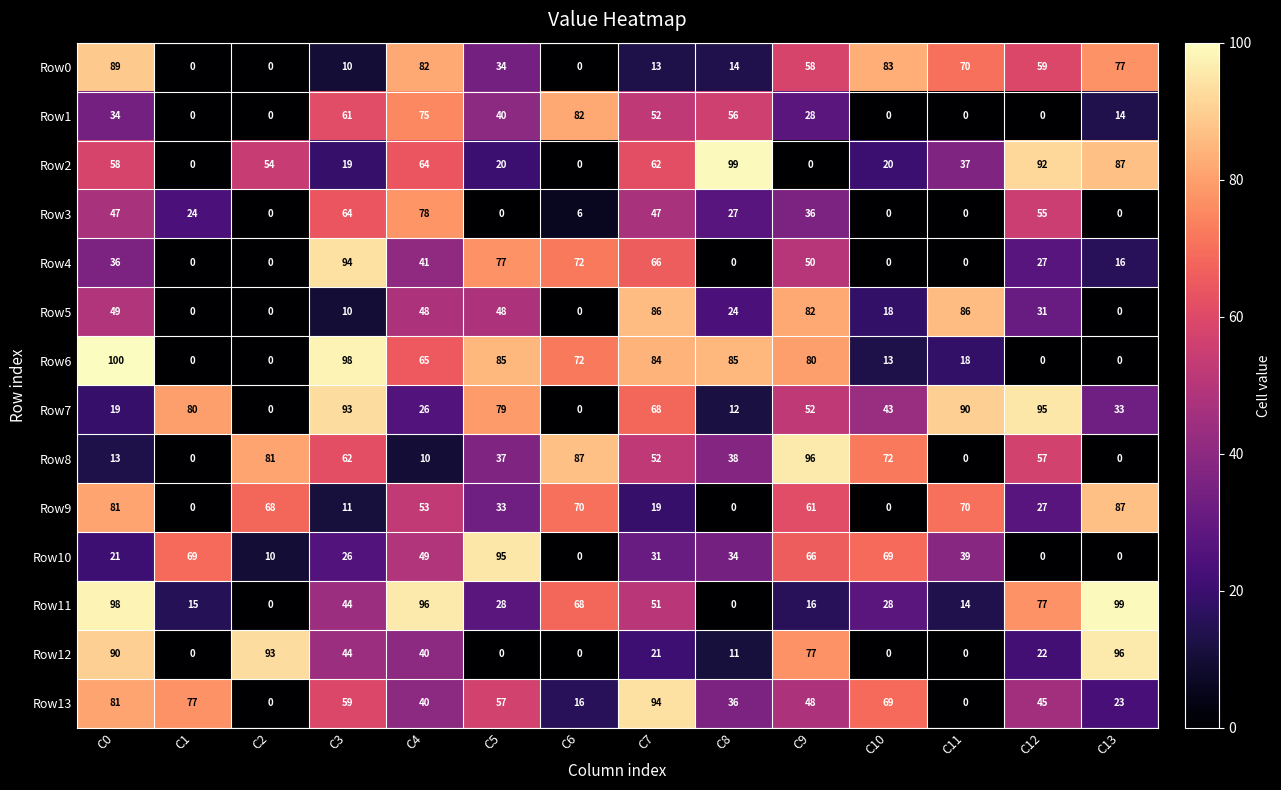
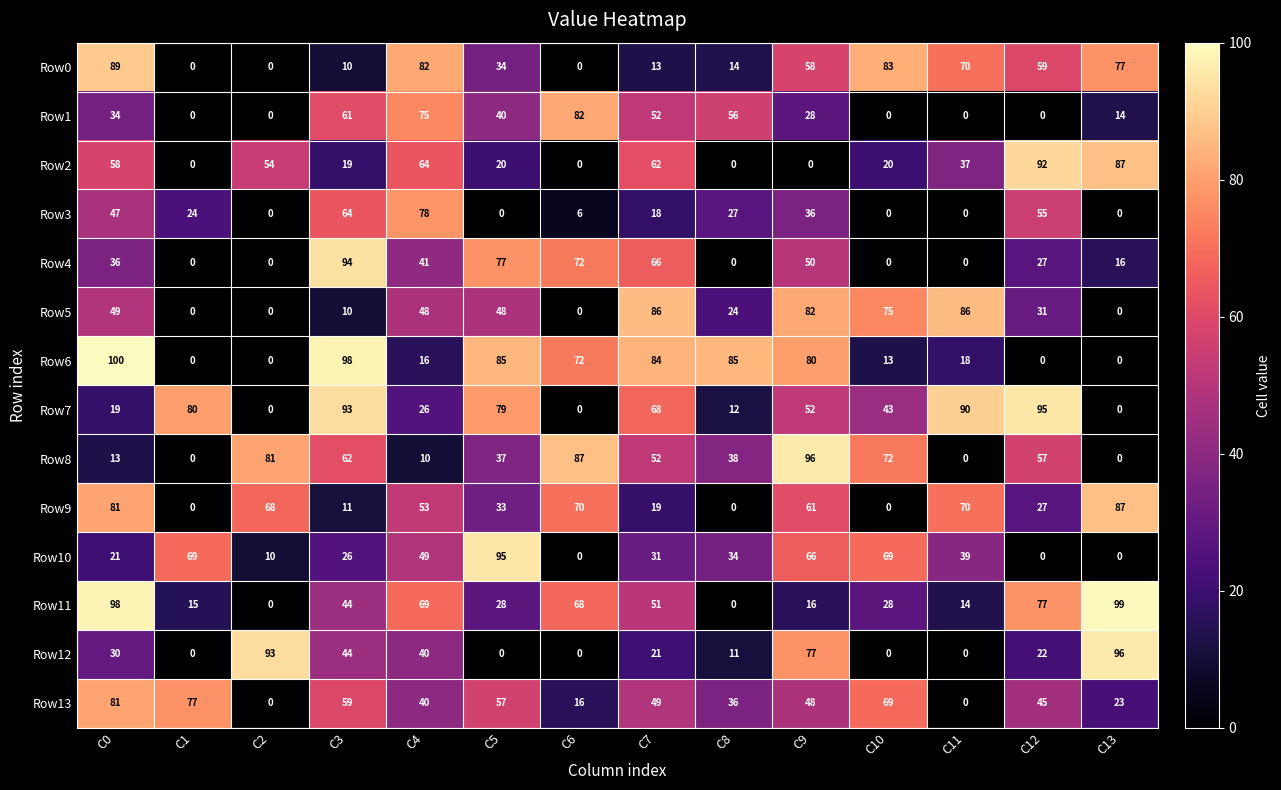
Row2, C8: 99 -> 0
Row3, C7: 47 -> 18
Row5, C10: 18 -> 75
Row6, C4: 65 -> 16
Row7, C13: 33 -> 0
Row11, C4: 96 -> 69
Row12, C0: 90 -> 30
Row13, C7: 94 -> 49
